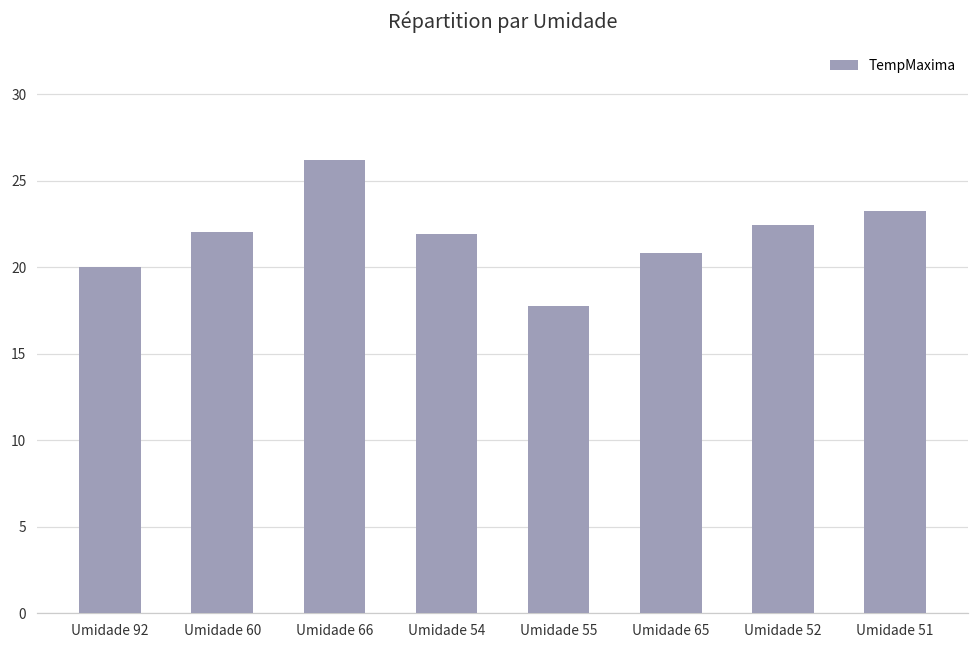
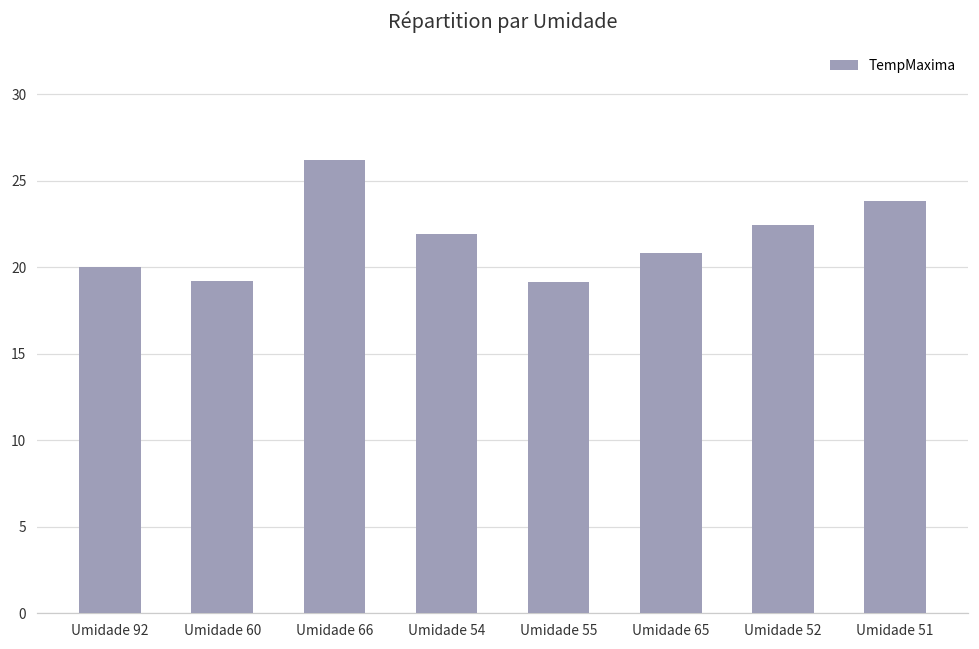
Umidade 60: 22.0 -> 19.2
Umidade 55: 17.8 -> 19.2
Umidade 51: 23.3 -> 23.8
